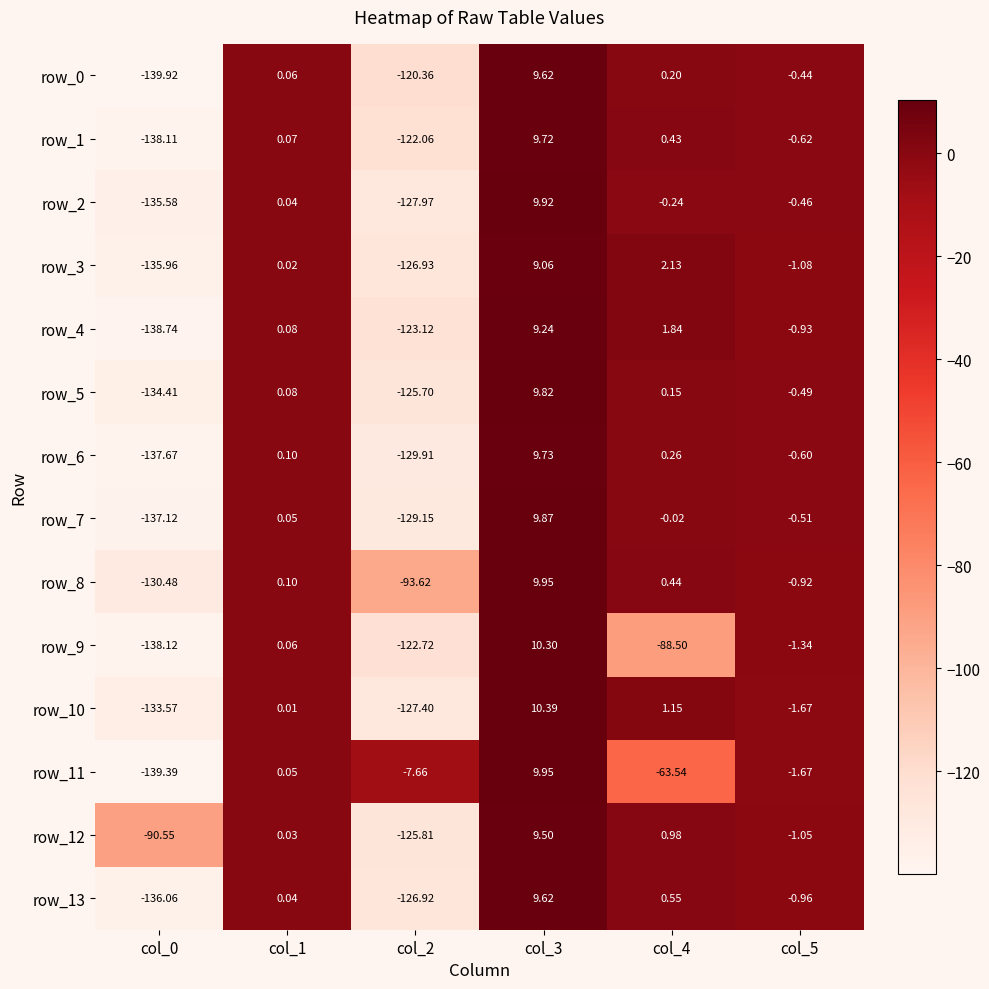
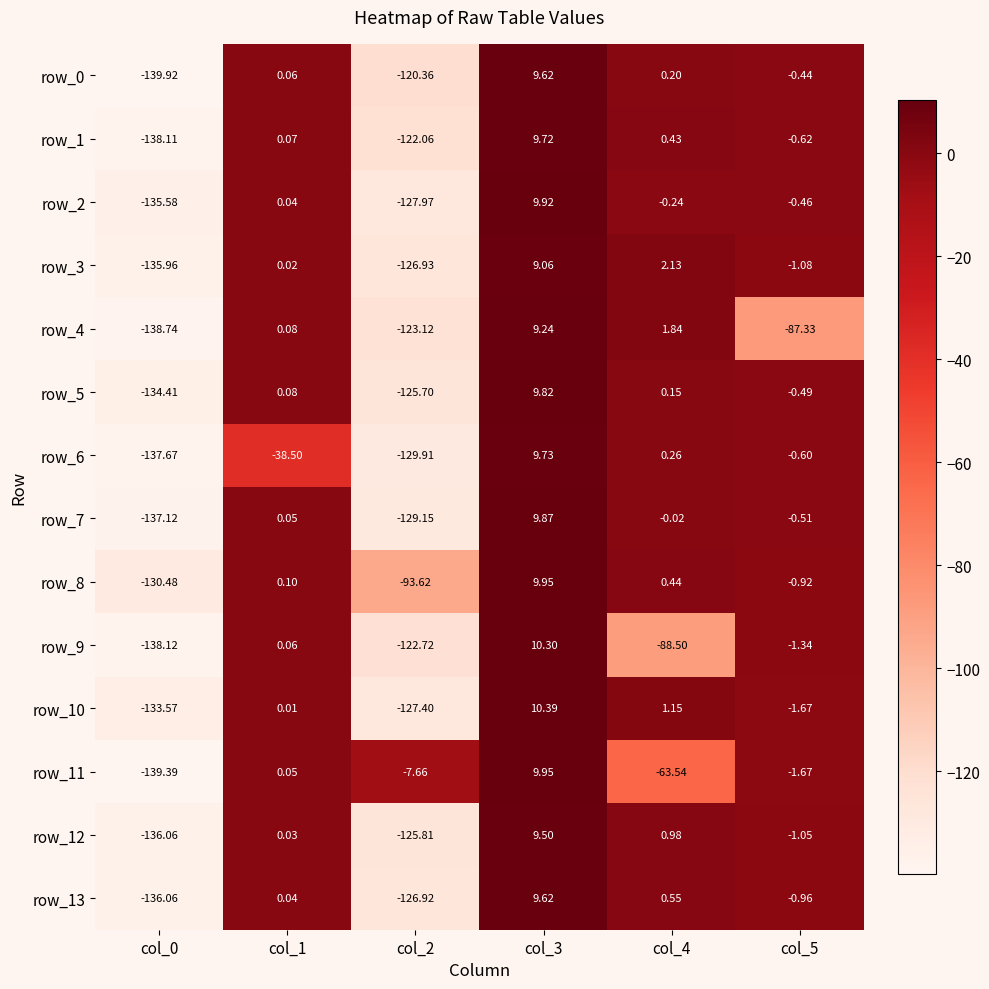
row_4, col_5: -0.93 -> -87.33
row_6, col_1: 0.10 -> -38.50
row_12, col_0: -90.55 -> -136.06
